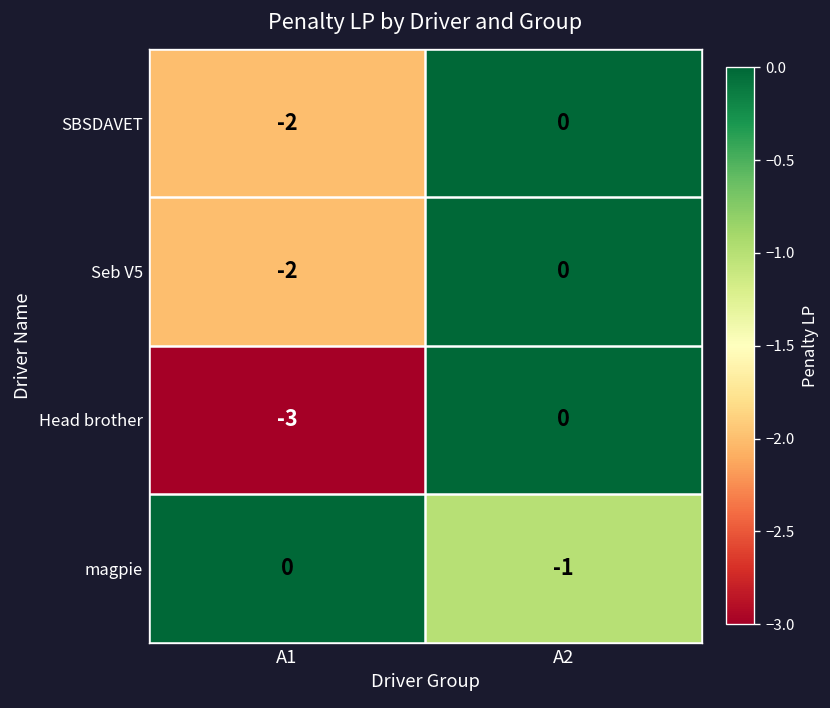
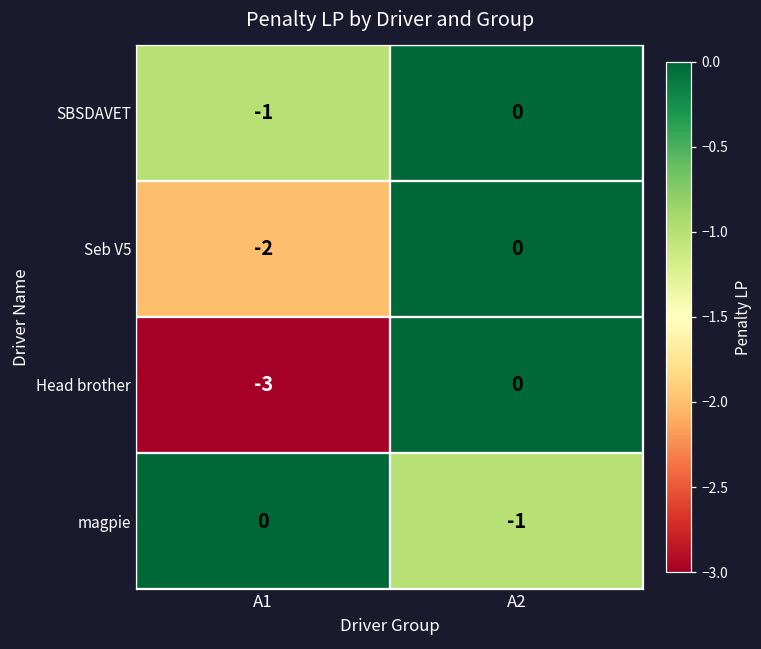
SBSDAVET, A1: -2 -> -1
